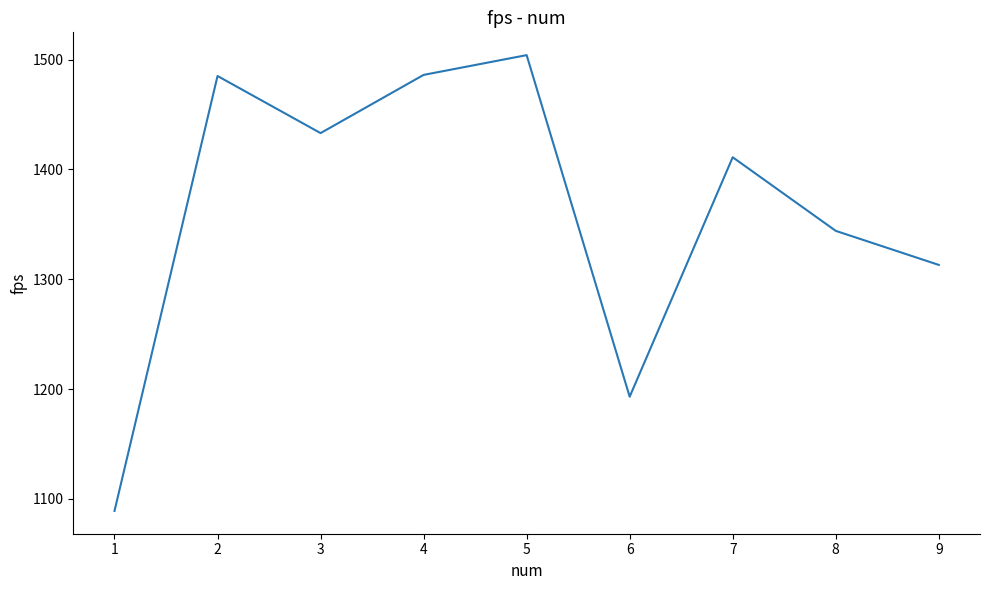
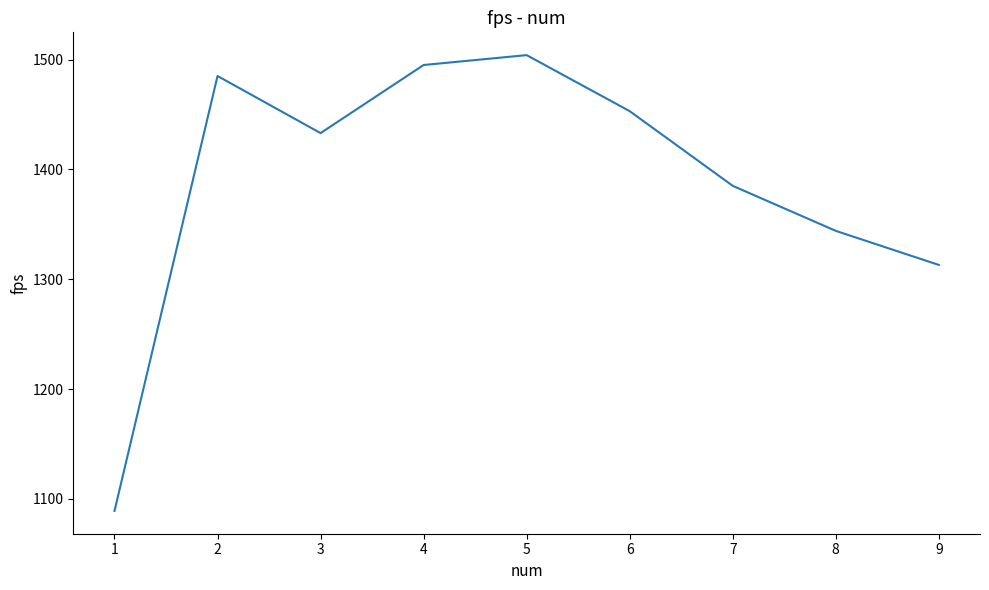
4: 1486 -> 1495
6: 1193 -> 1453
7: 1411 -> 1385
